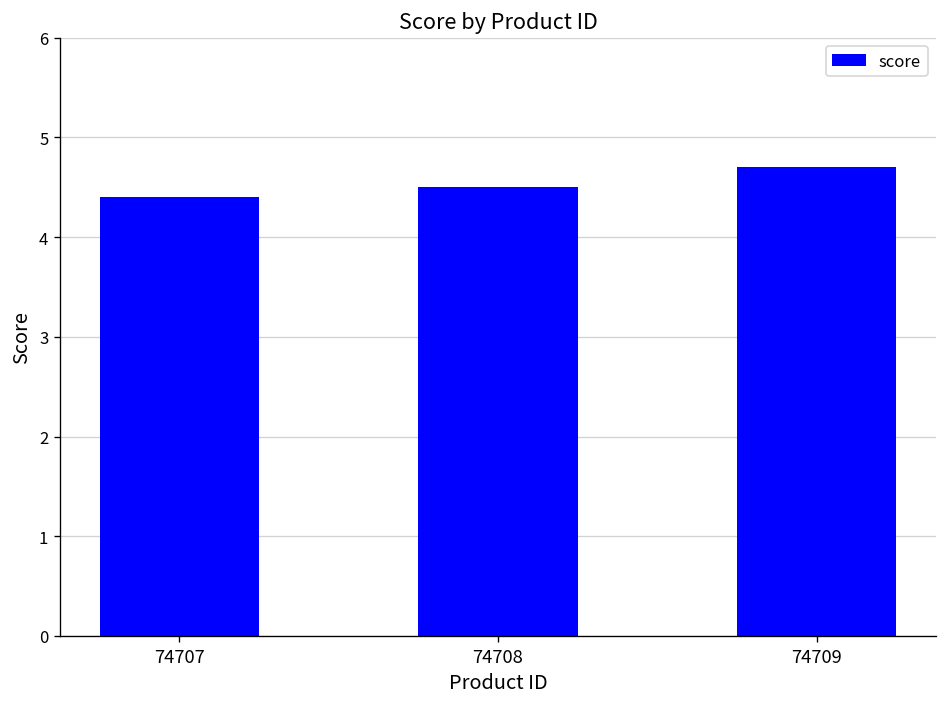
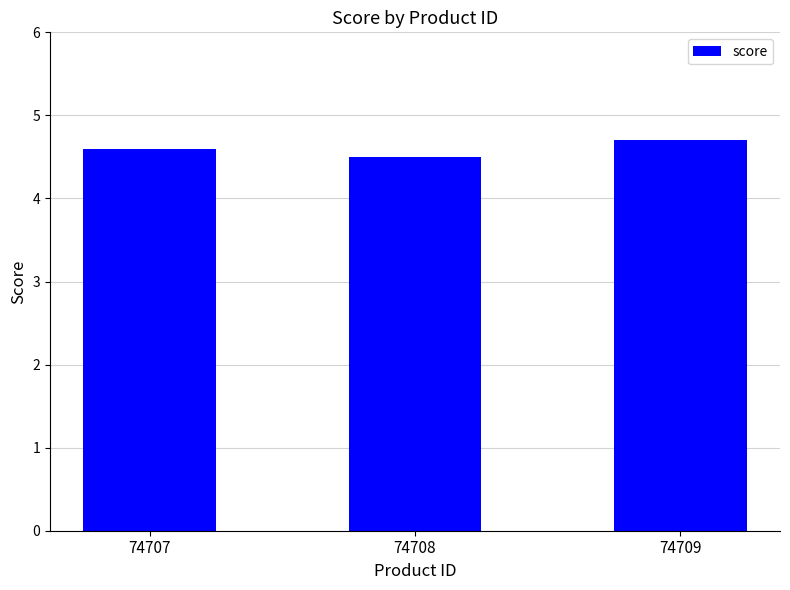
74707: 4.4 -> 4.6
